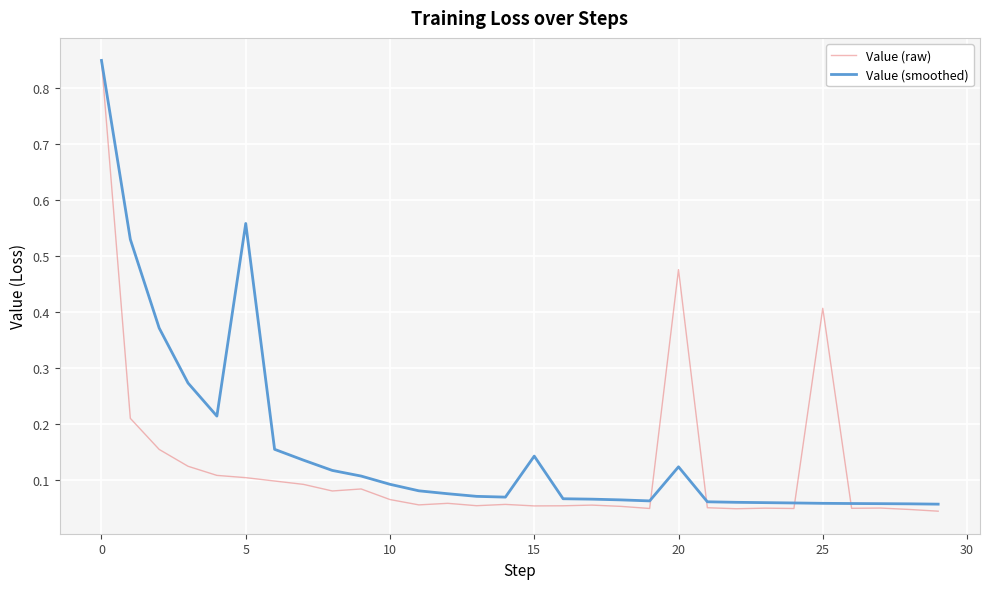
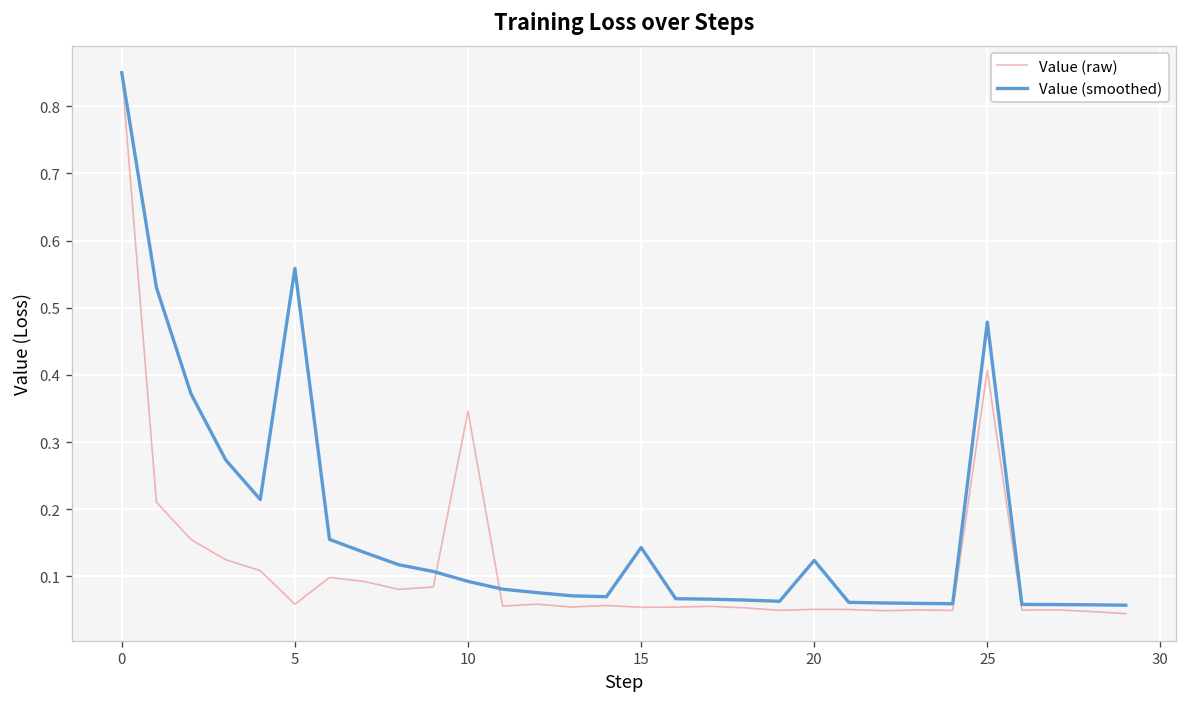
Value (raw), 5: 0.10 -> 0.06
Value (raw), 10: 0.07 -> 0.35
Value (raw), 20: 0.48 -> 0.05
Value (smoothed), 25: 0.06 -> 0.48
